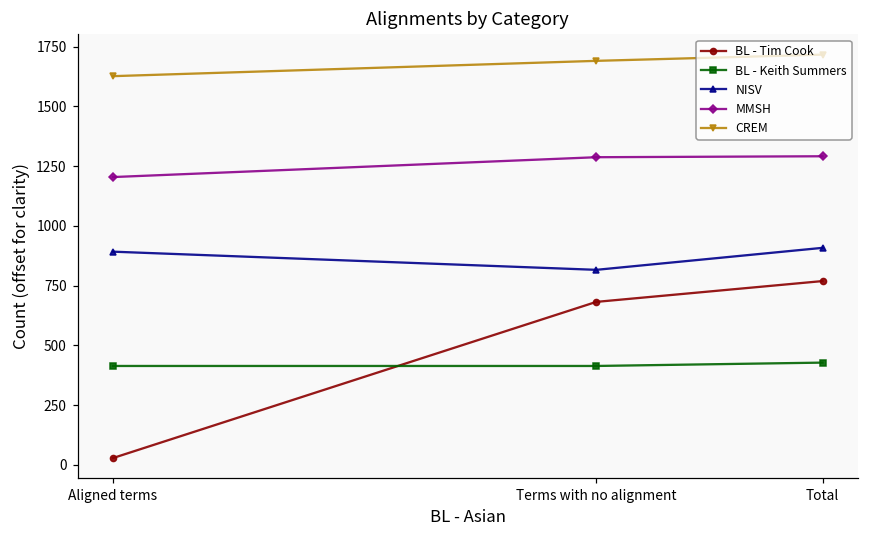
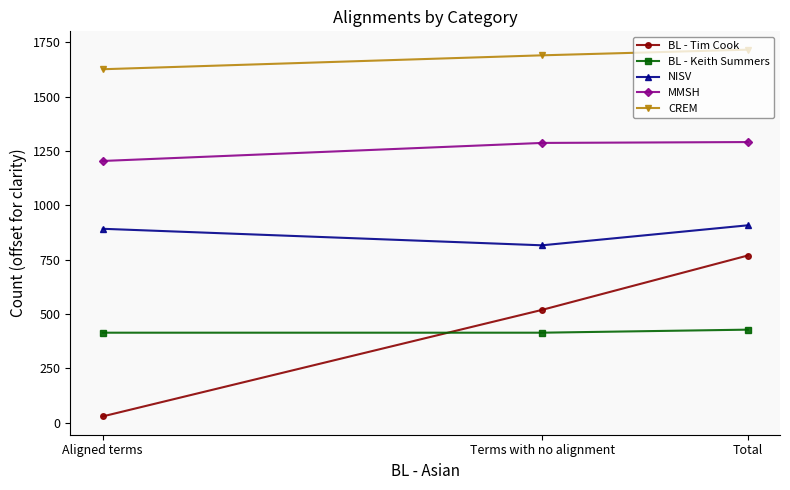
BL - Tim Cook, Terms with no alignment: 680 -> 520
